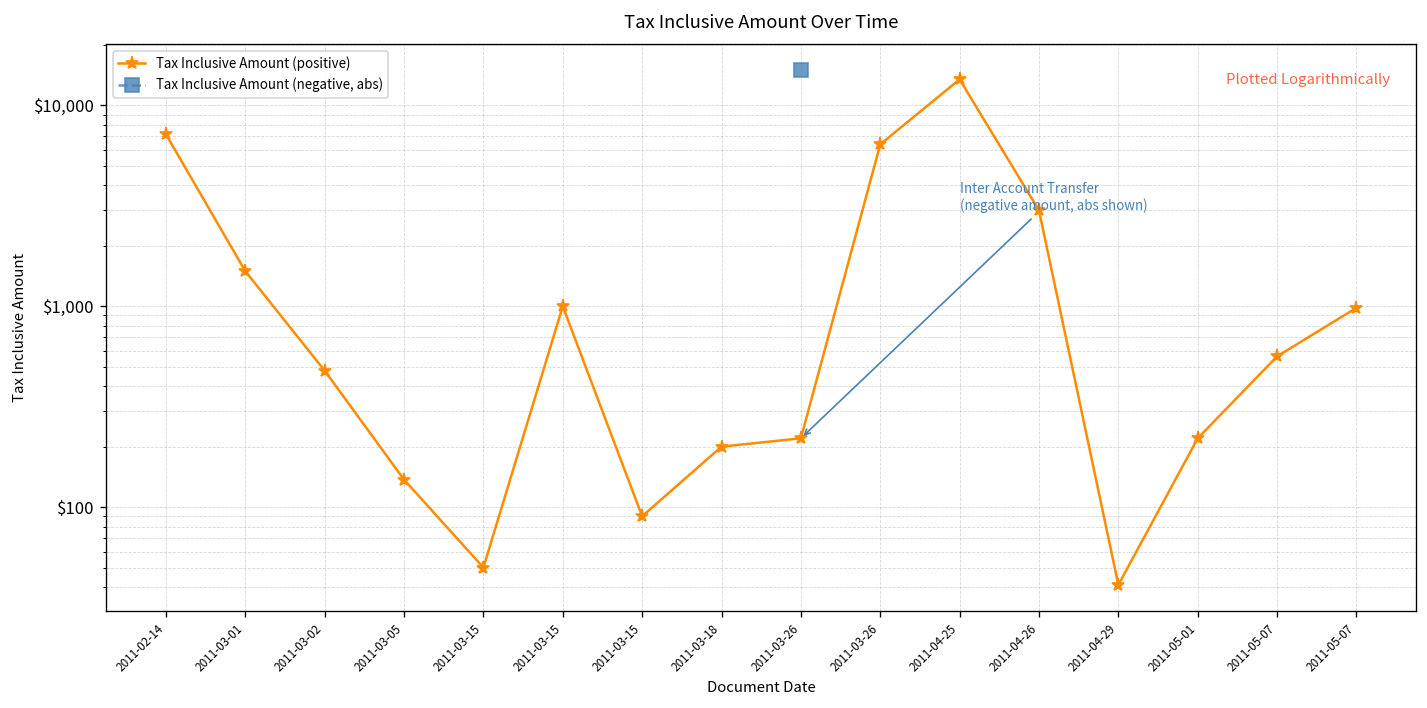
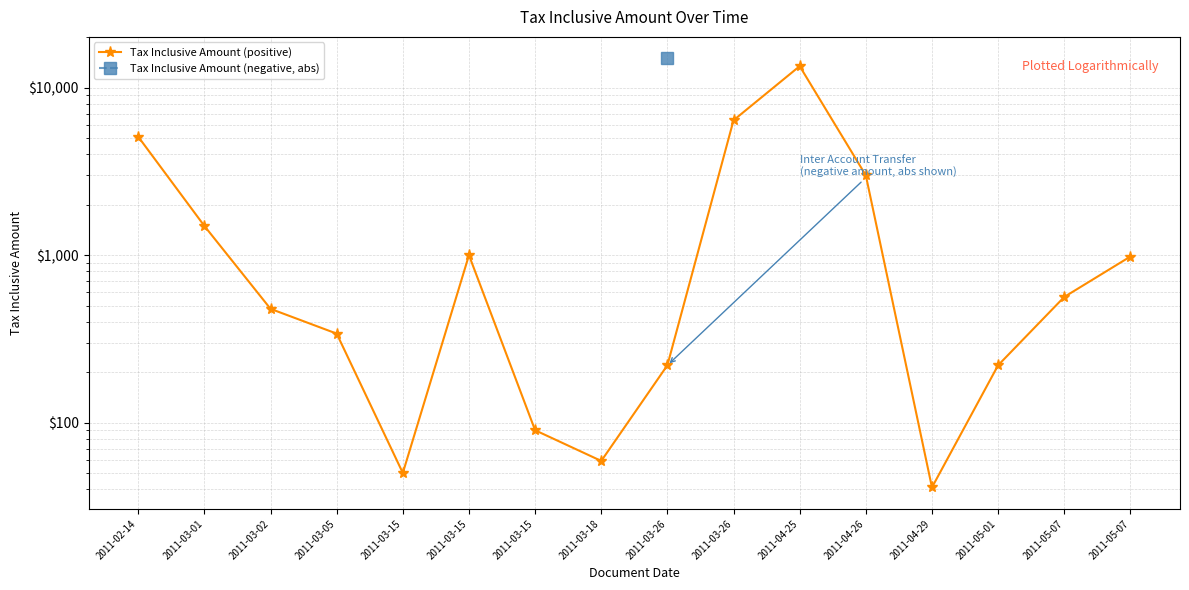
Tax Inclusive Amount (positive), 2011-02-14: $7,200 -> $5,100
Tax Inclusive Amount (positive), 2011-03-05: $140 -> $340
Tax Inclusive Amount (positive), 2011-03-18: $200 -> $59
